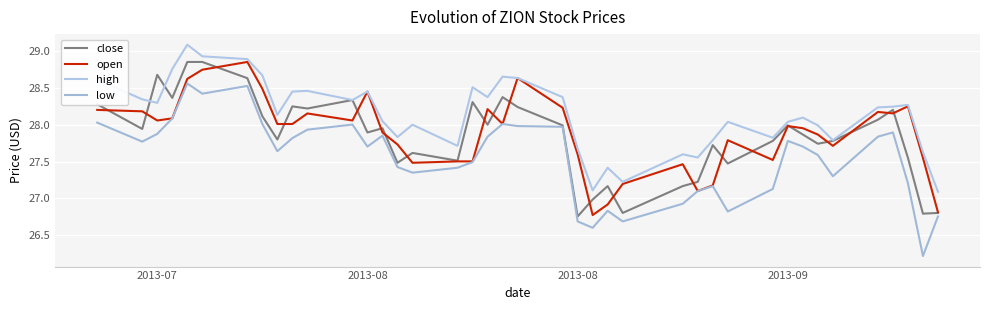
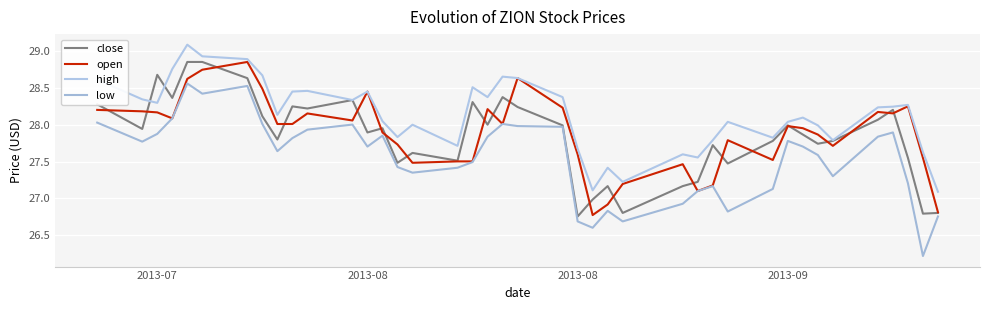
open, 2013-07: 28.1 -> 28.2
